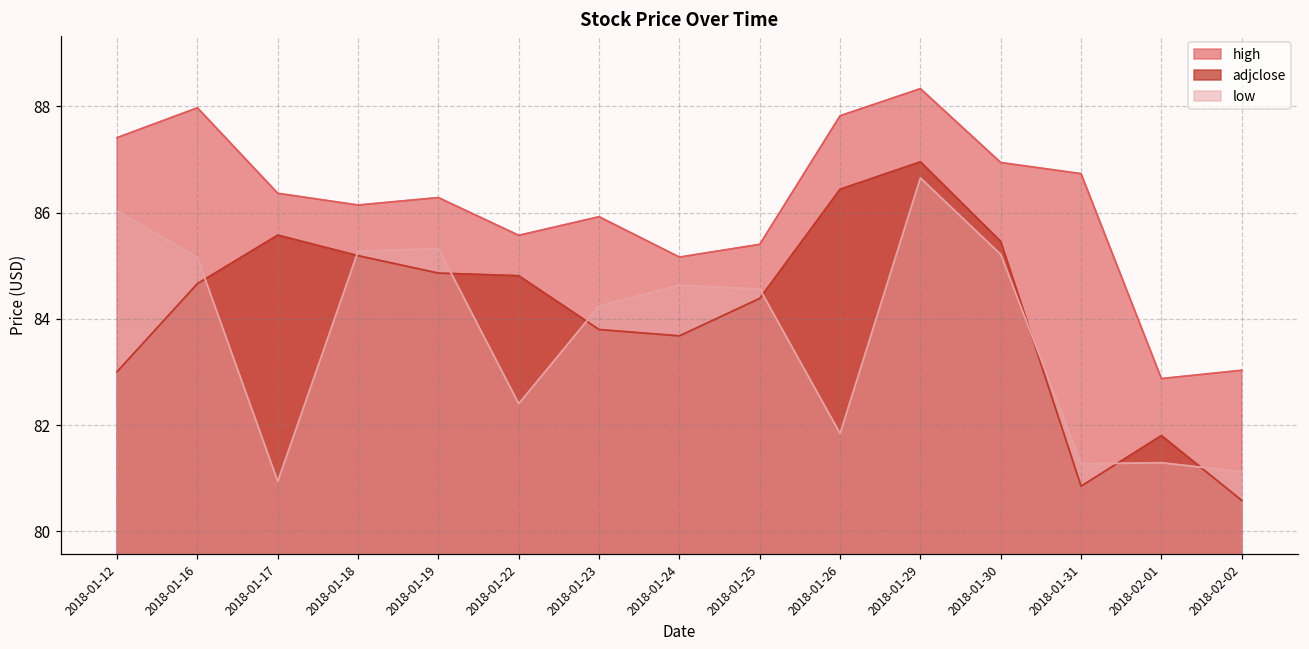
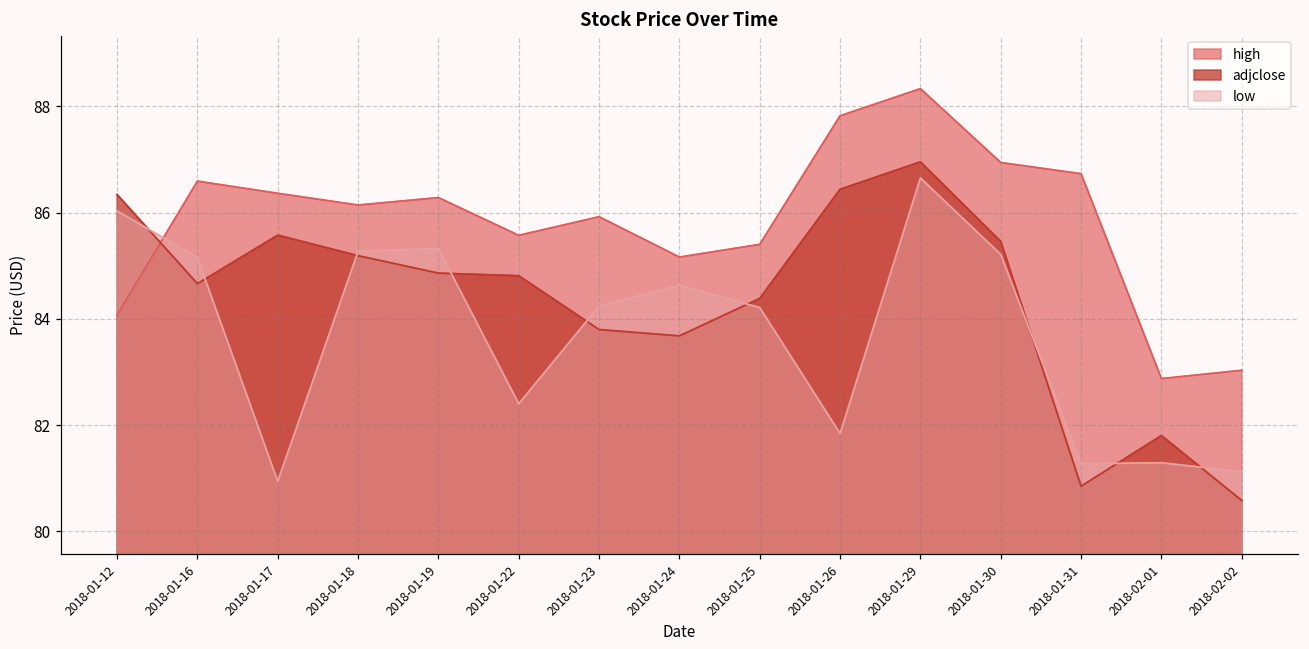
high, 2018-01-12: 87.4 -> 84.1
adjclose, 2018-01-12: 83.0 -> 86.3
high, 2018-01-16: 88.0 -> 86.6
low, 2018-01-25: 84.6 -> 84.2
